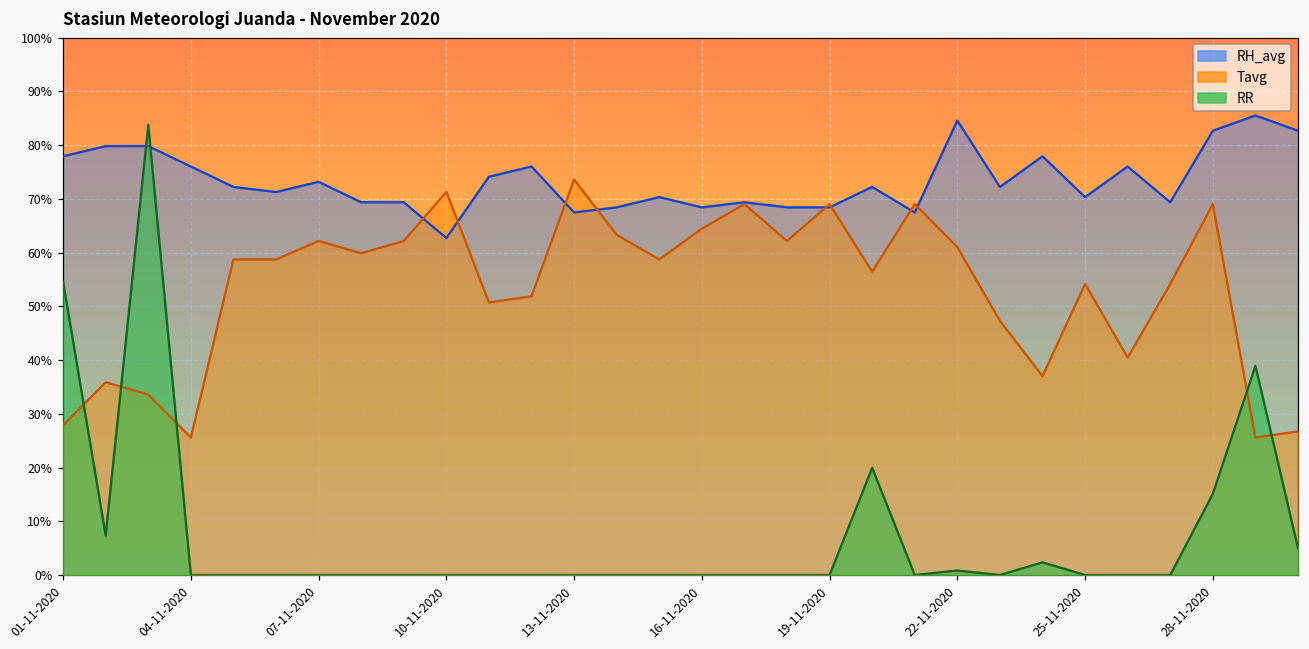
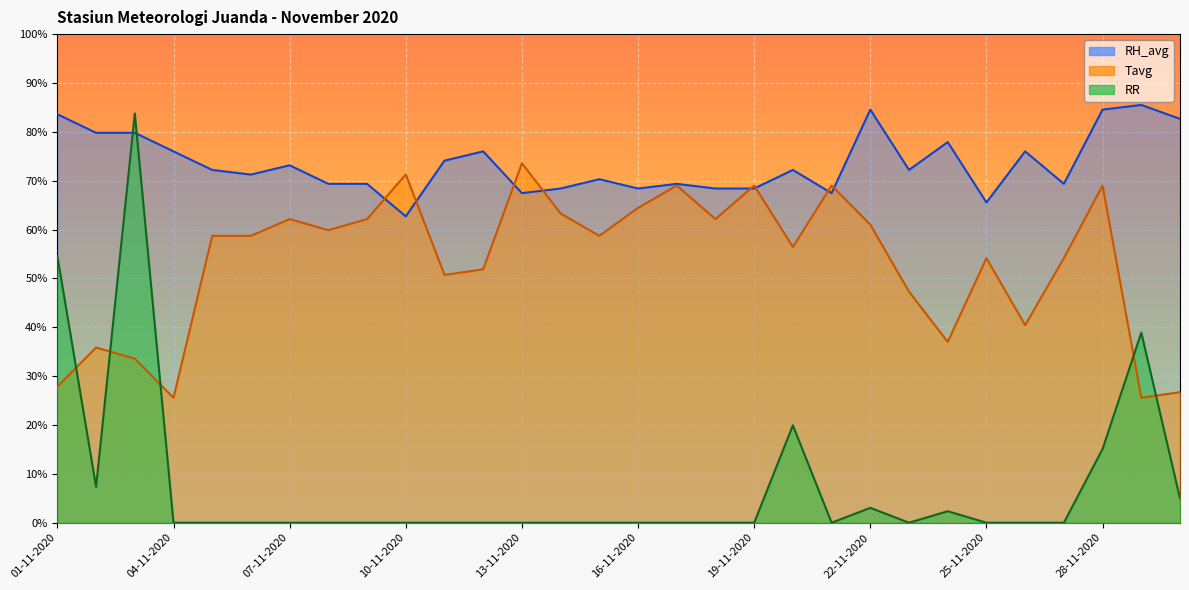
RH_avg, 01-11-2020: 78% -> 84%
RR, 22-11-2020: 1% -> 3%
RH_avg, 25-11-2020: 70% -> 66%
RH_avg, 28-11-2020: 83% -> 85%
